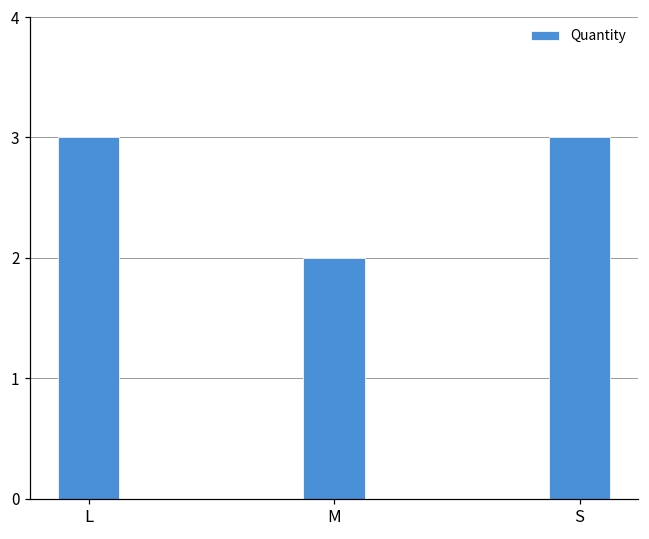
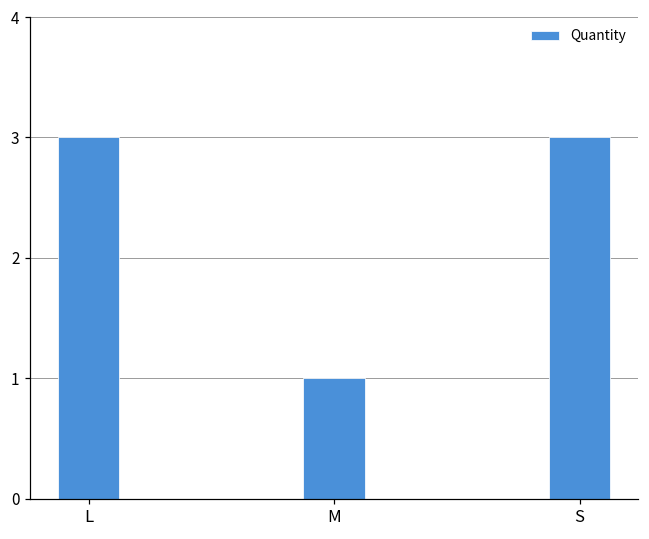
M: 2 -> 1
